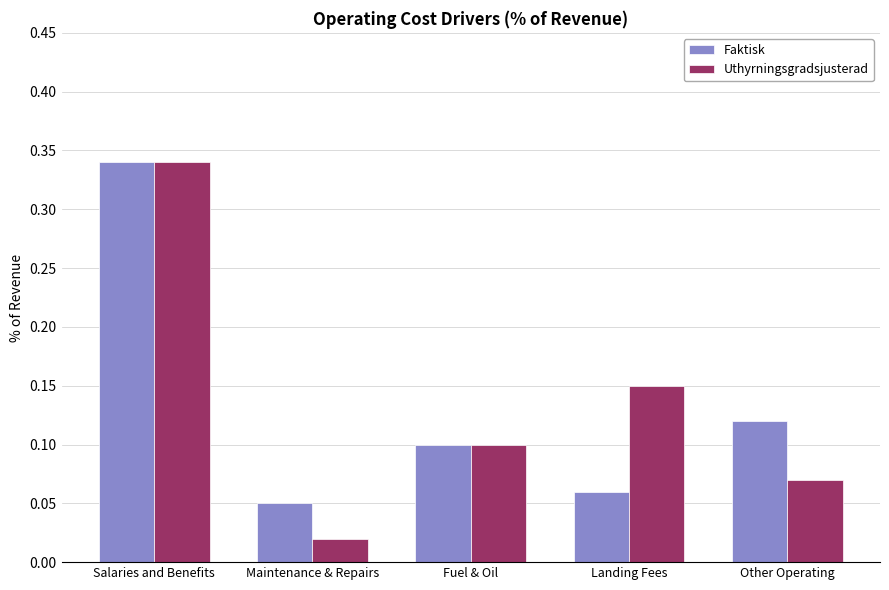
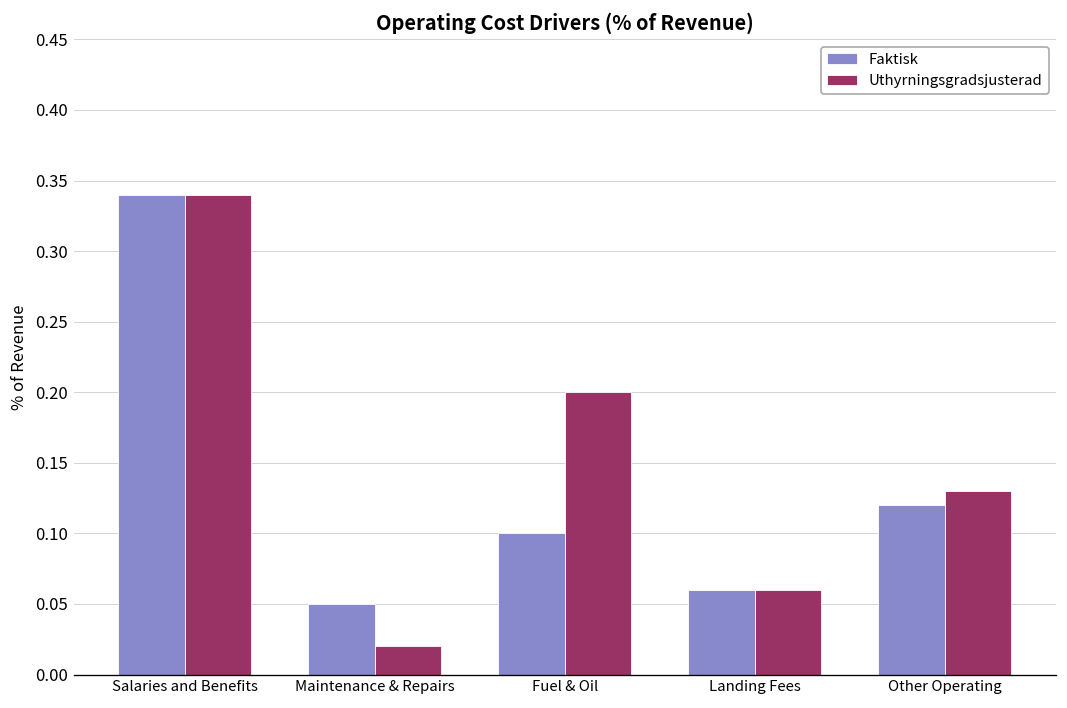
Uthyrningsgradsjusterad, Fuel & Oil: 0.1 -> 0.2
Uthyrningsgradsjusterad, Landing Fees: 0.15 -> 0.06
Uthyrningsgradsjusterad, Other Operating: 0.07 -> 0.13
